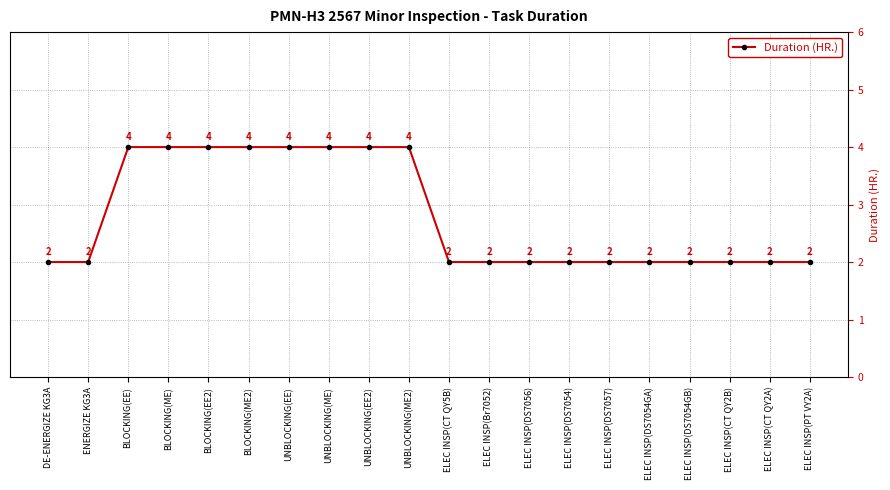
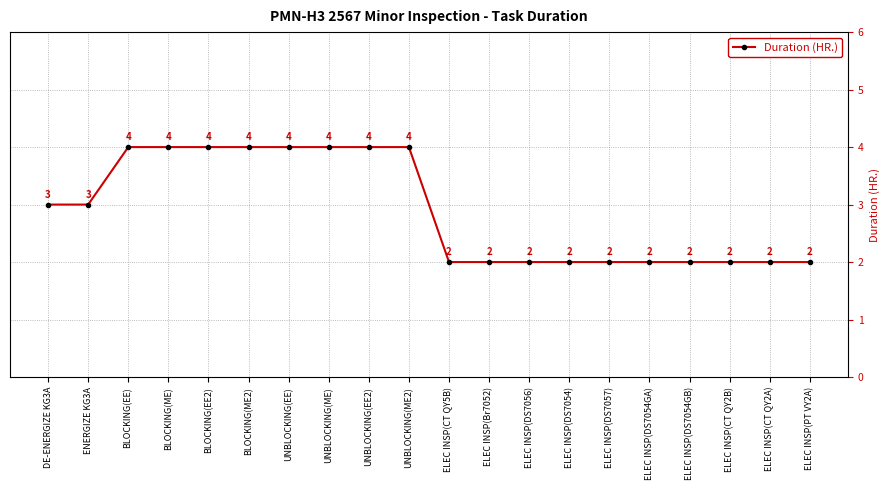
DE-ENERGIZE KG3A: 2 -> 3
ENERGIZE KG3A: 2 -> 3
